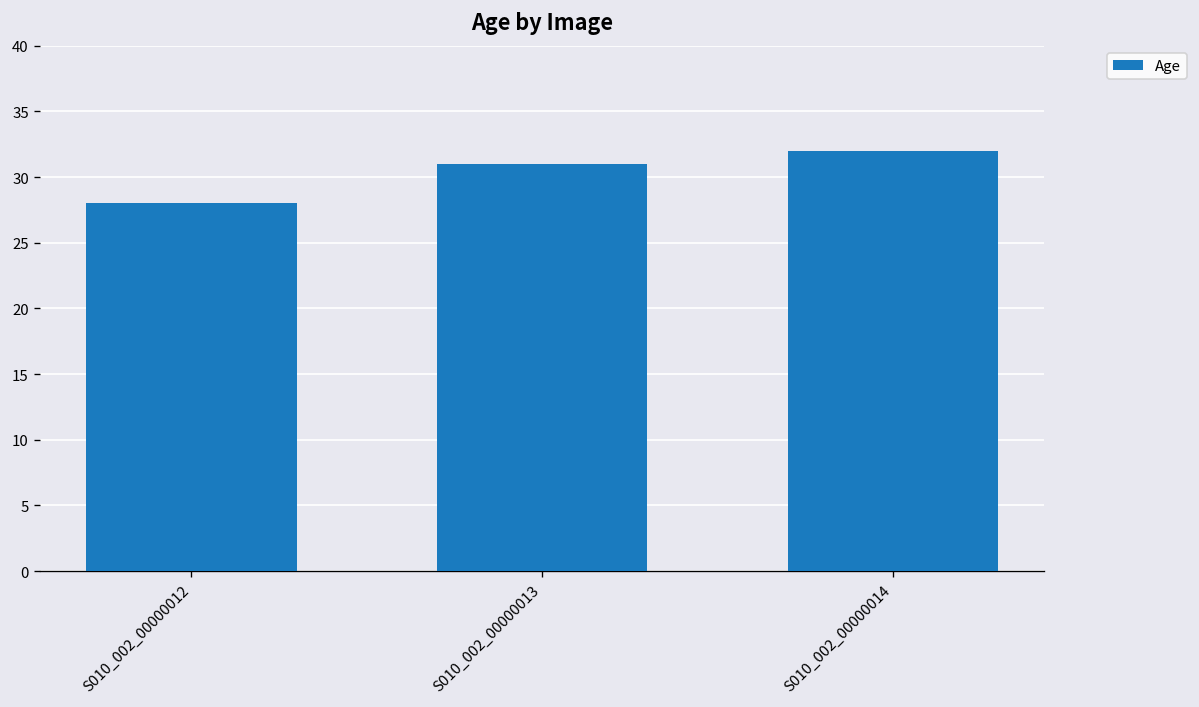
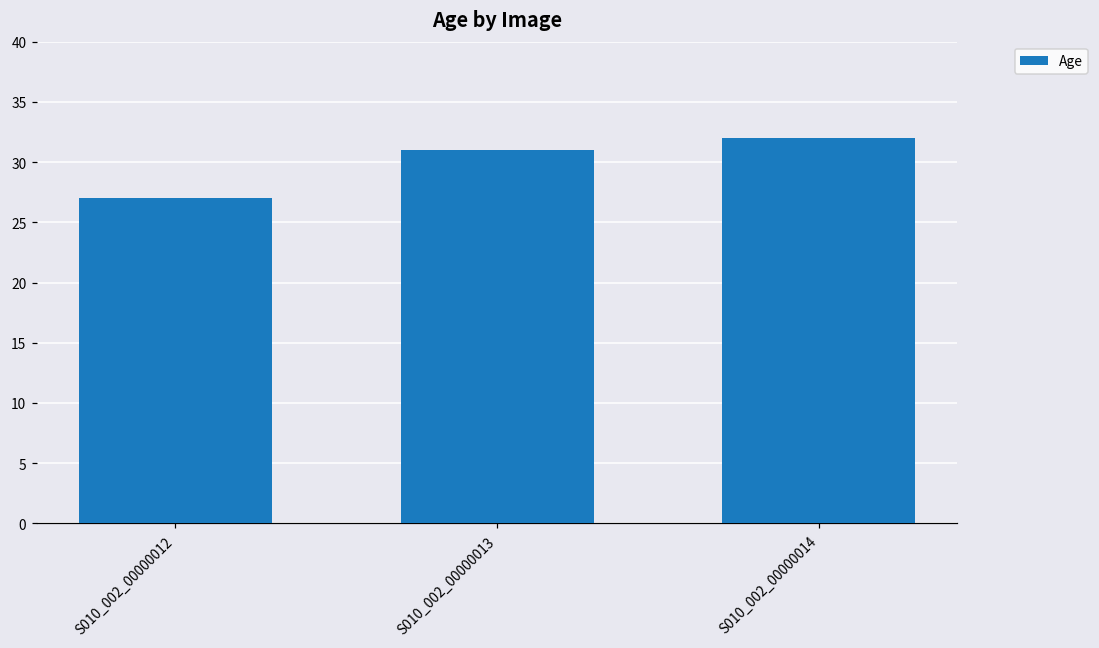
S010_002_00000012: 28 -> 27
